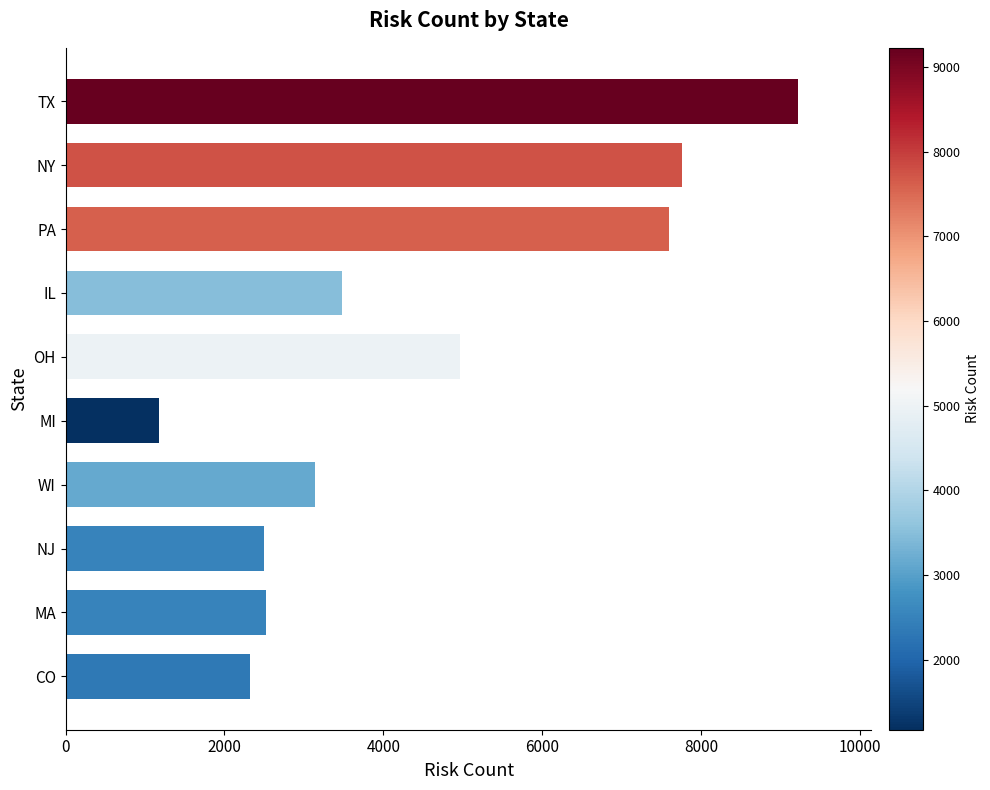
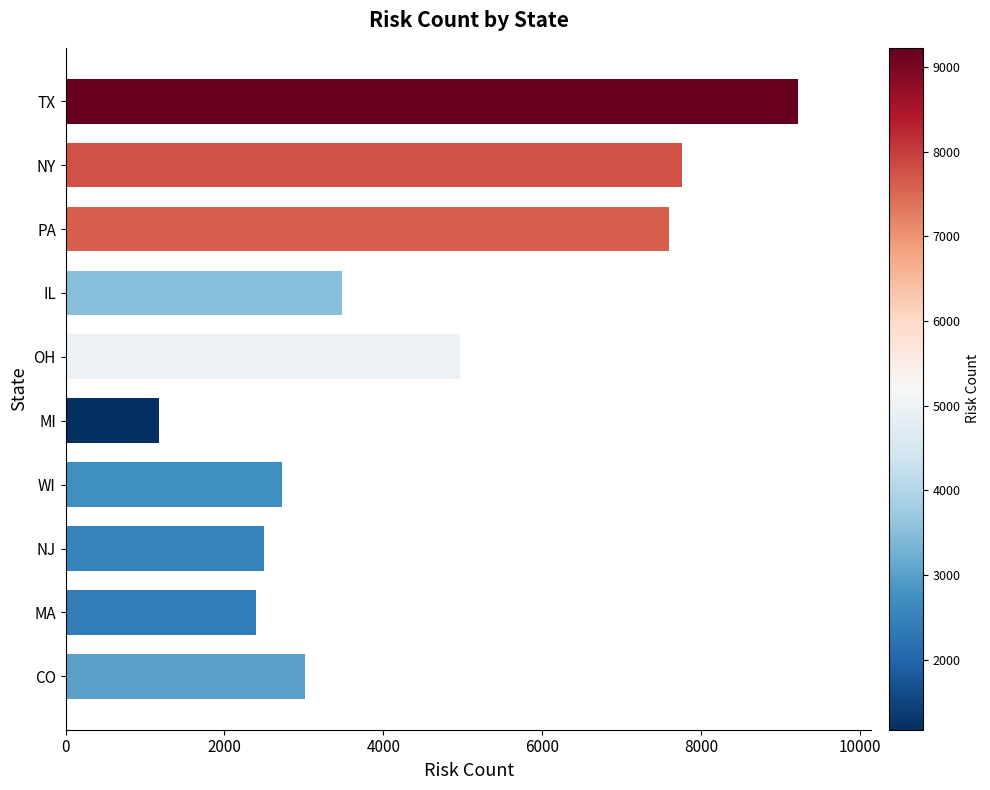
WI: 3100 -> 2700
MA: 2500 -> 2400
CO: 2300 -> 3000
